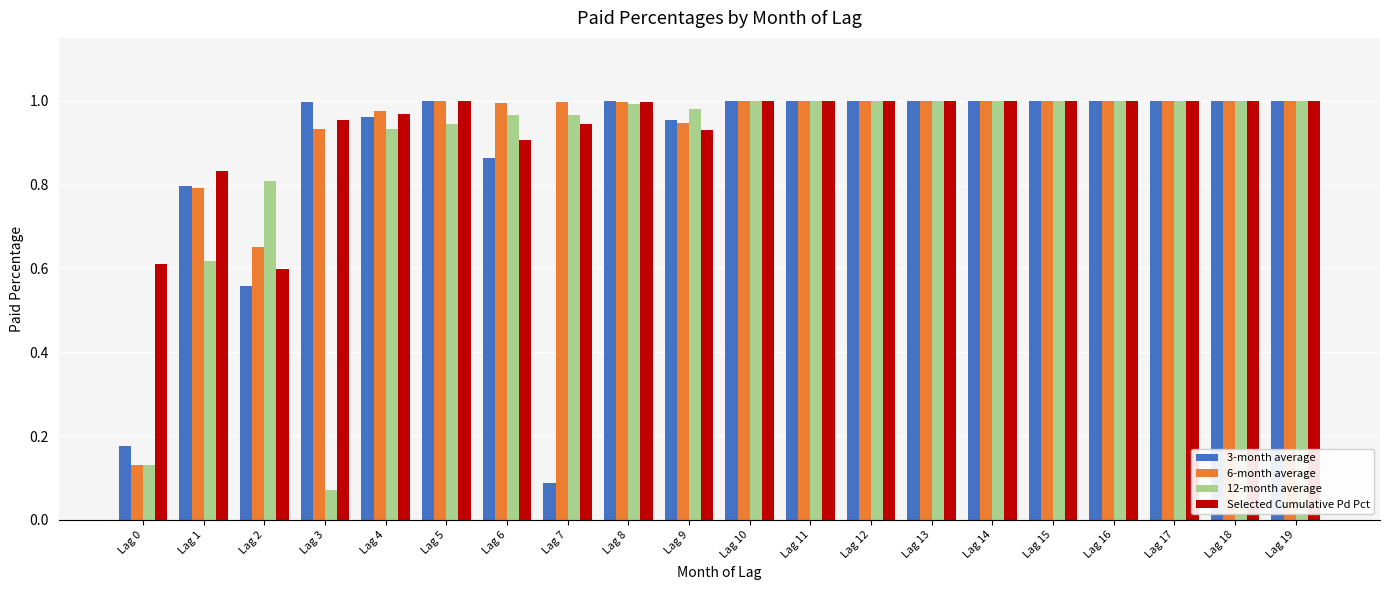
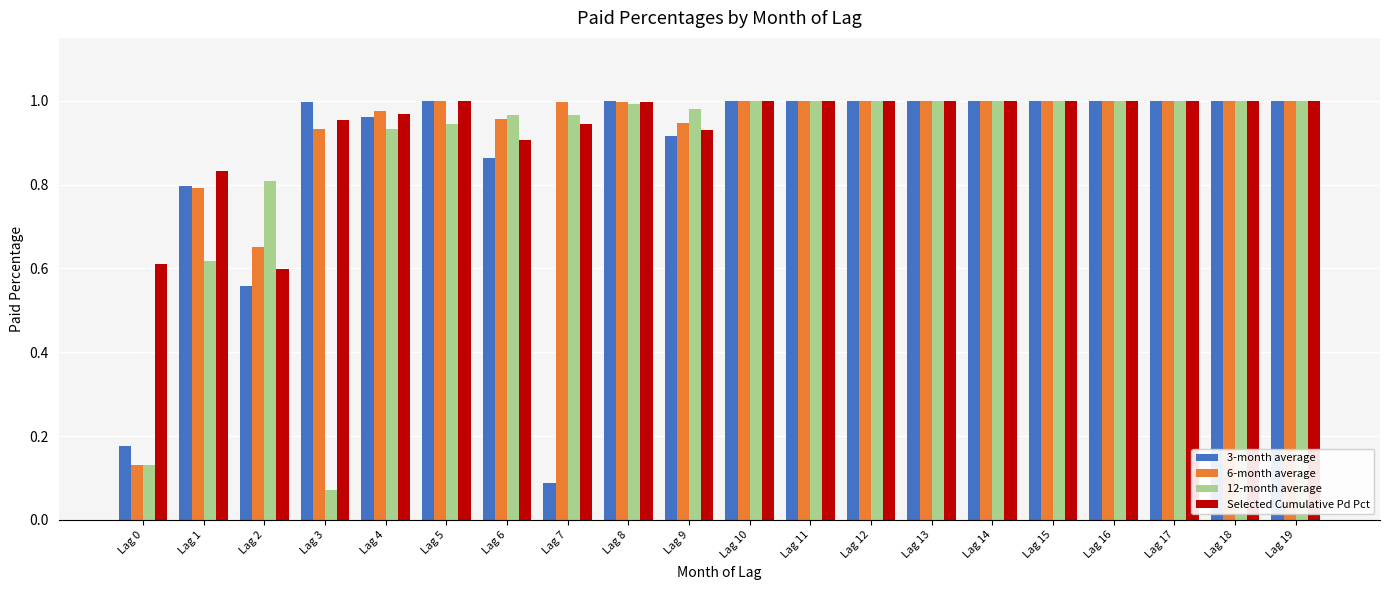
6-month average, Lag 6: 0.99 -> 0.96
3-month average, Lag 9: 0.95 -> 0.92
